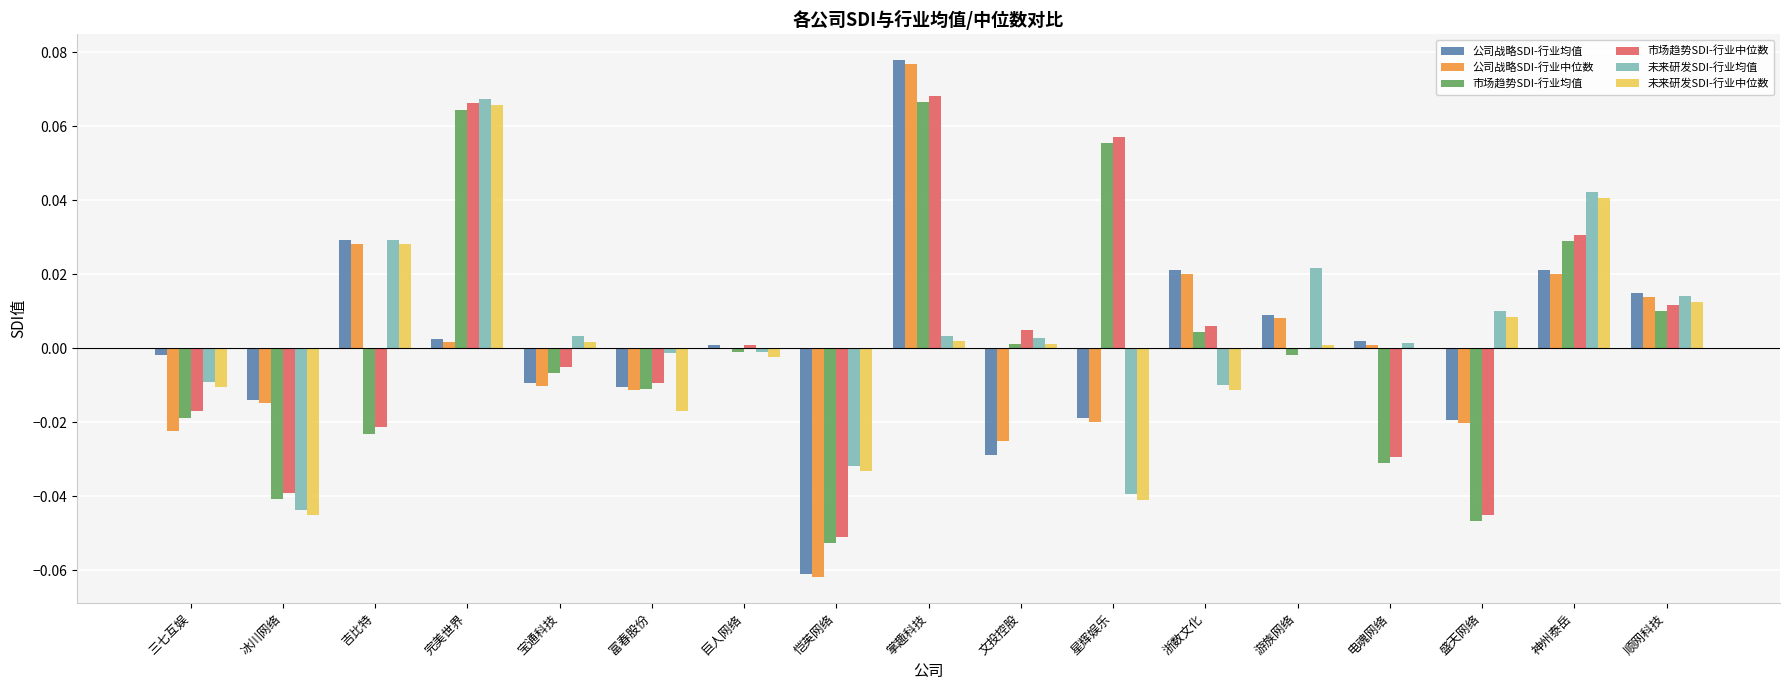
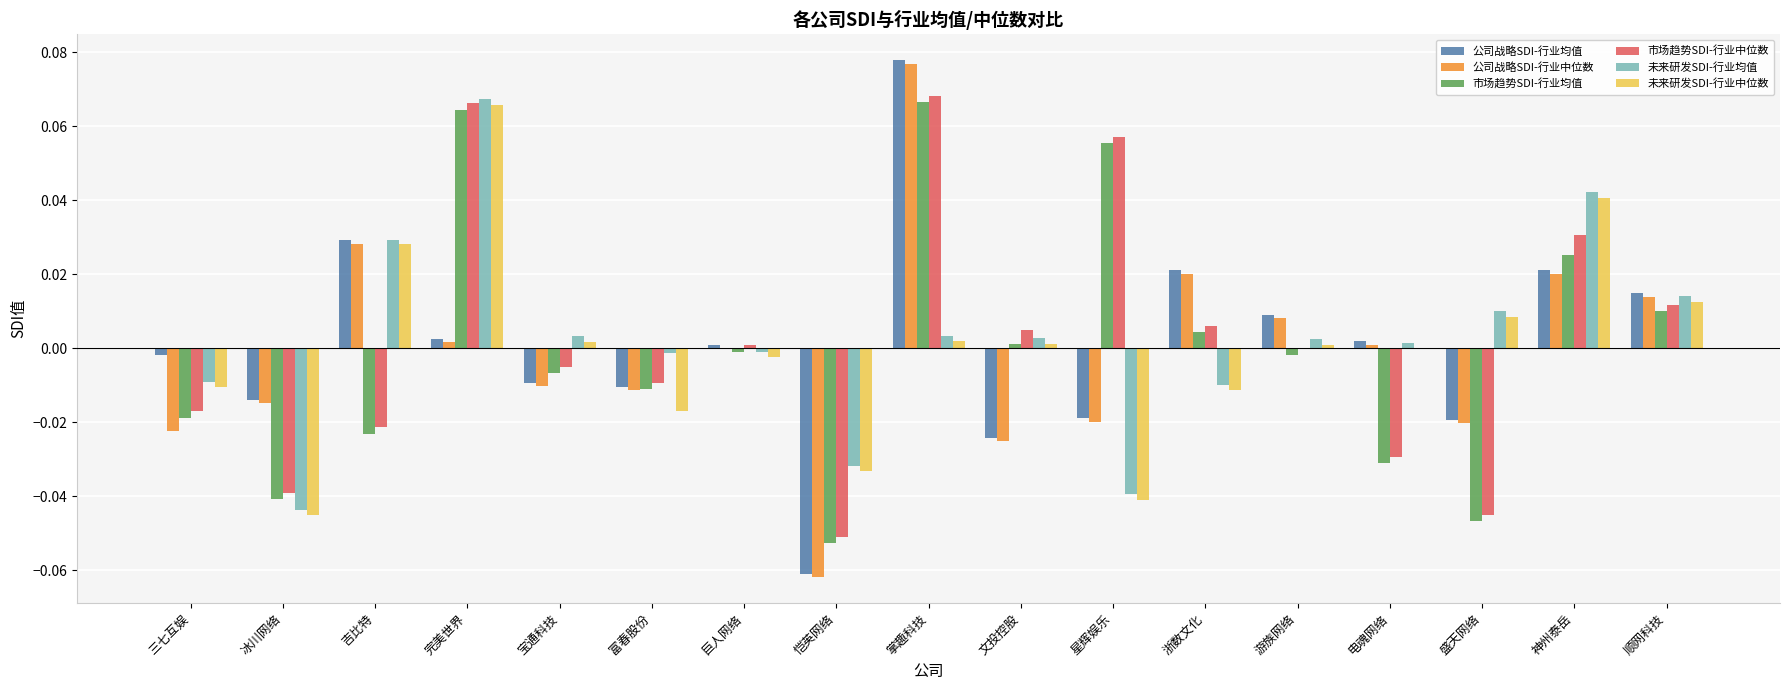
公司战略SDI-行业均值, 文投控股: -0.029 -> -0.024
未来研发SDI-行业均值, 游族网络: 0.022 -> 0.002
市场趋势SDI-行业均值, 神州泰岳: 0.029 -> 0.025
